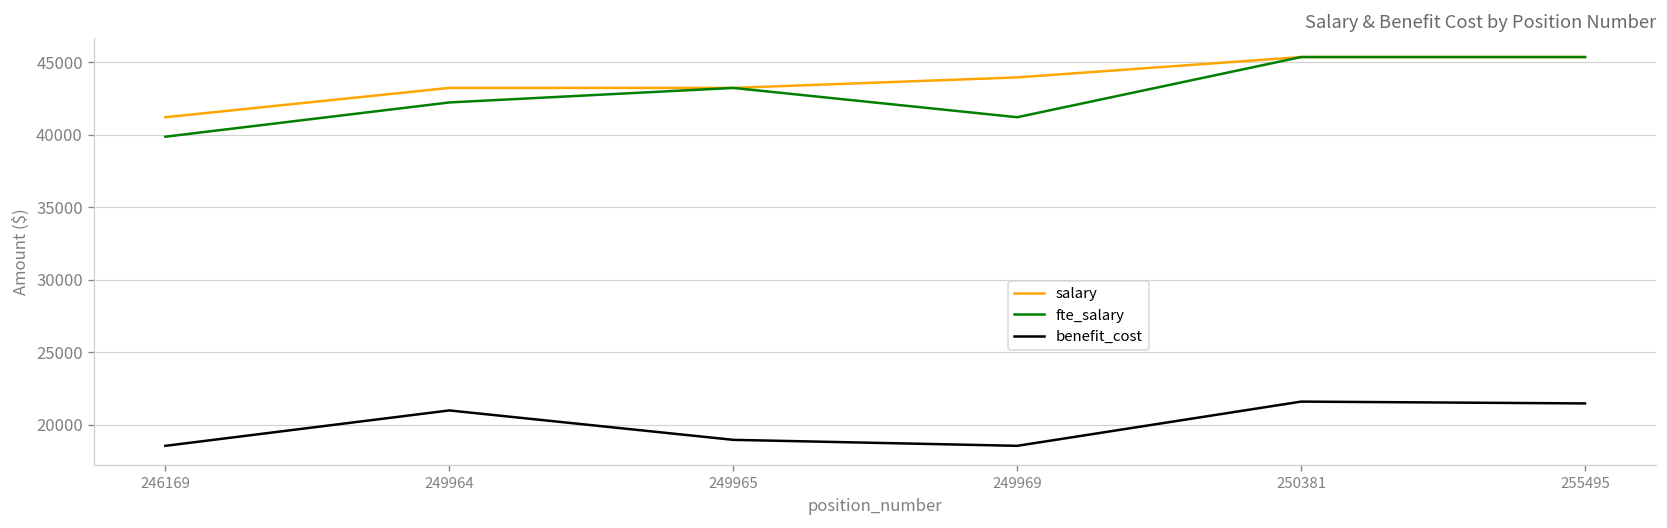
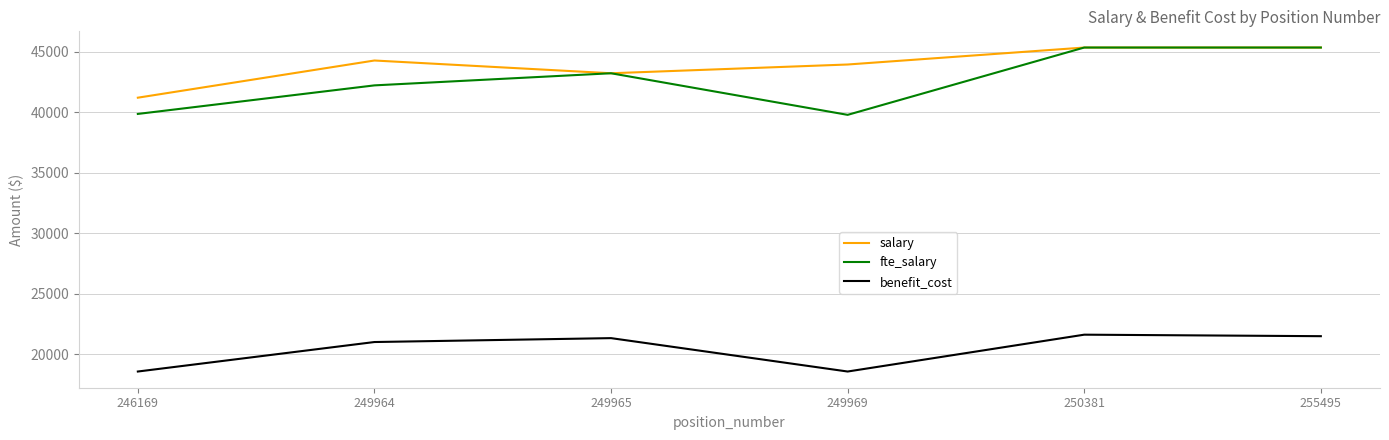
salary, 249964: 43200 -> 44300
benefit_cost, 249965: 19000 -> 21300
fte_salary, 249969: 41200 -> 39800
